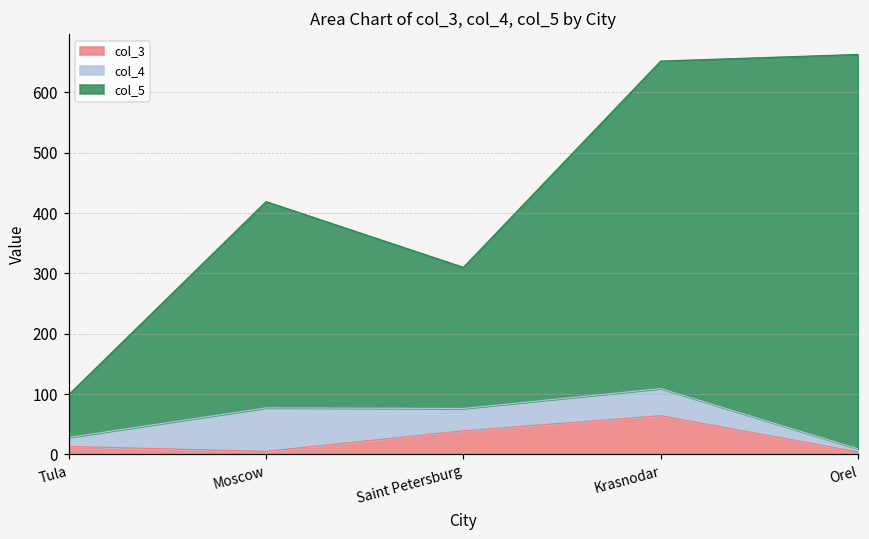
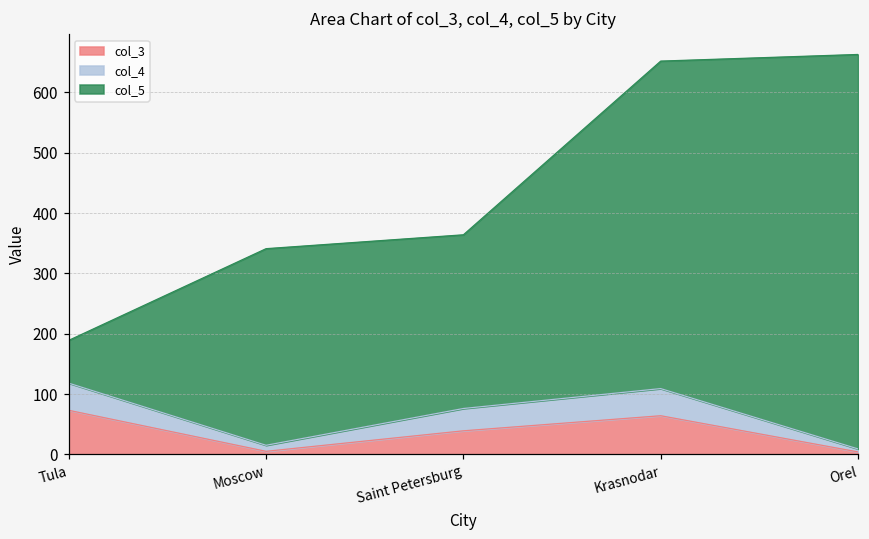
col_3, Tula: 10 -> 70
col_4, Tula: 20 -> 50
col_4, Moscow: 70 -> 10
col_5, Moscow: 340 -> 330
col_5, Saint Petersburg: 230 -> 290
